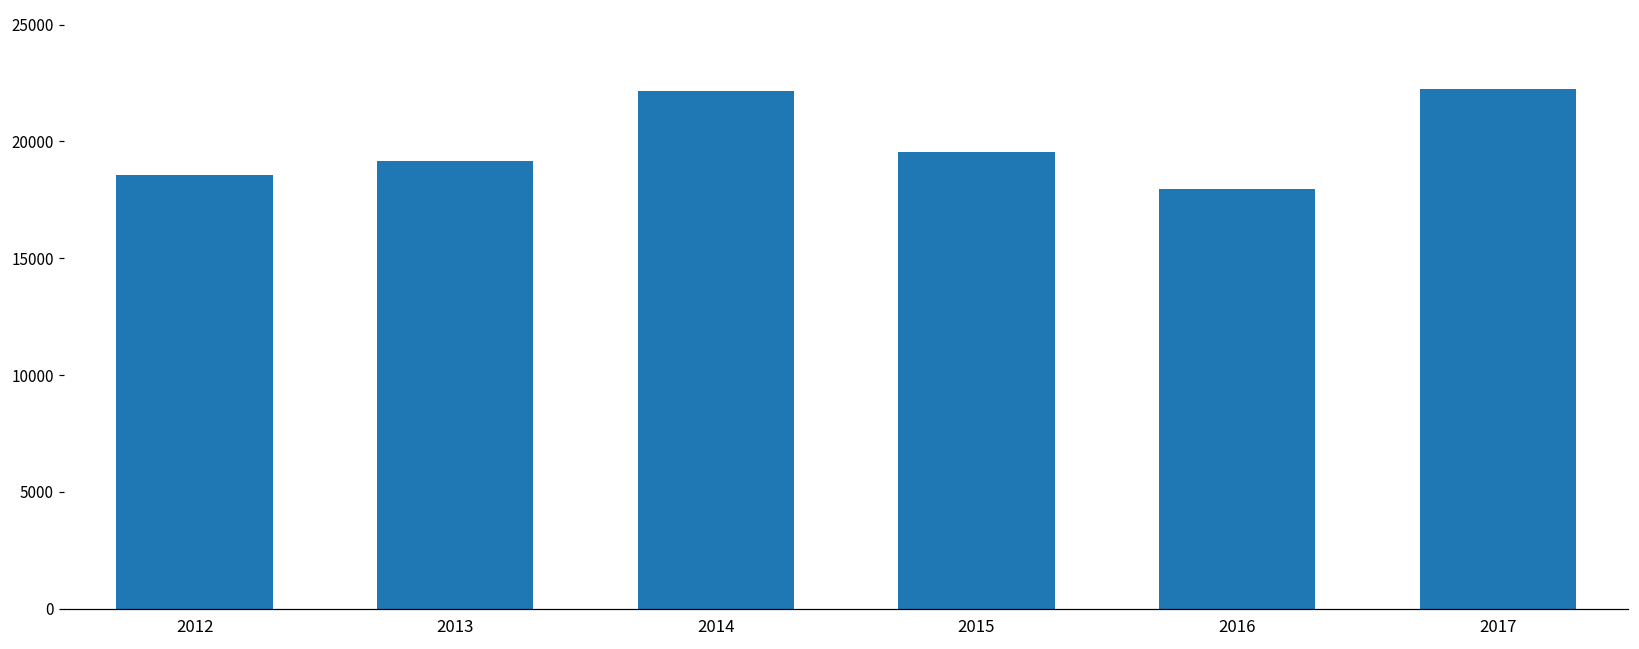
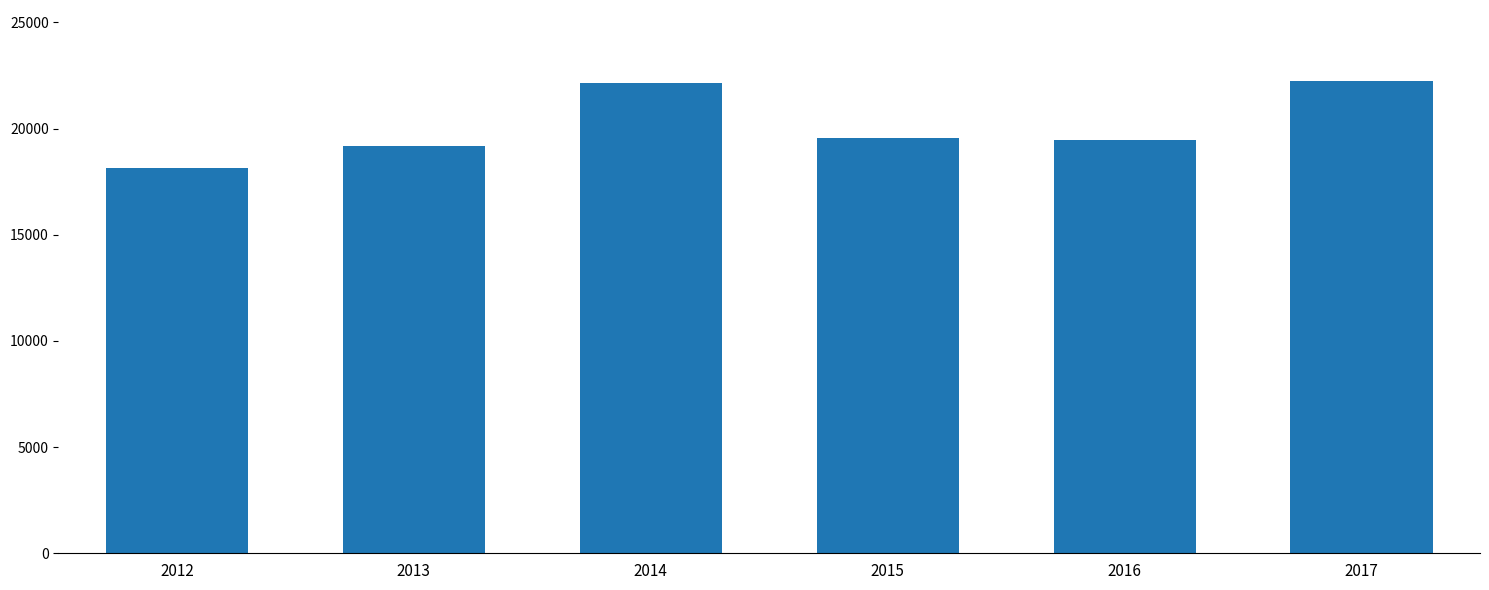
2012: 18600 -> 18100
2016: 17900 -> 19400
